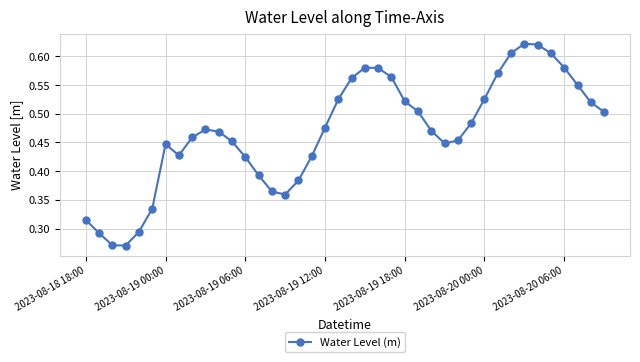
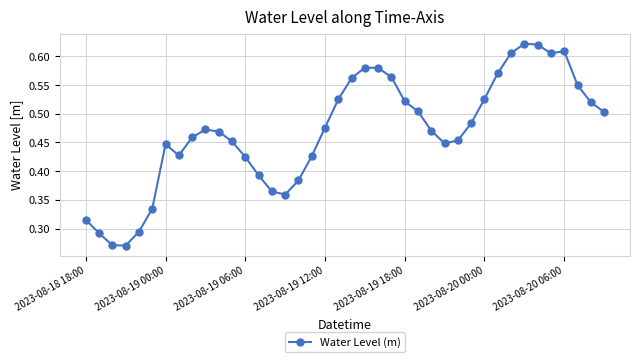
2023-08-20 06:00: 0.58 -> 0.61
